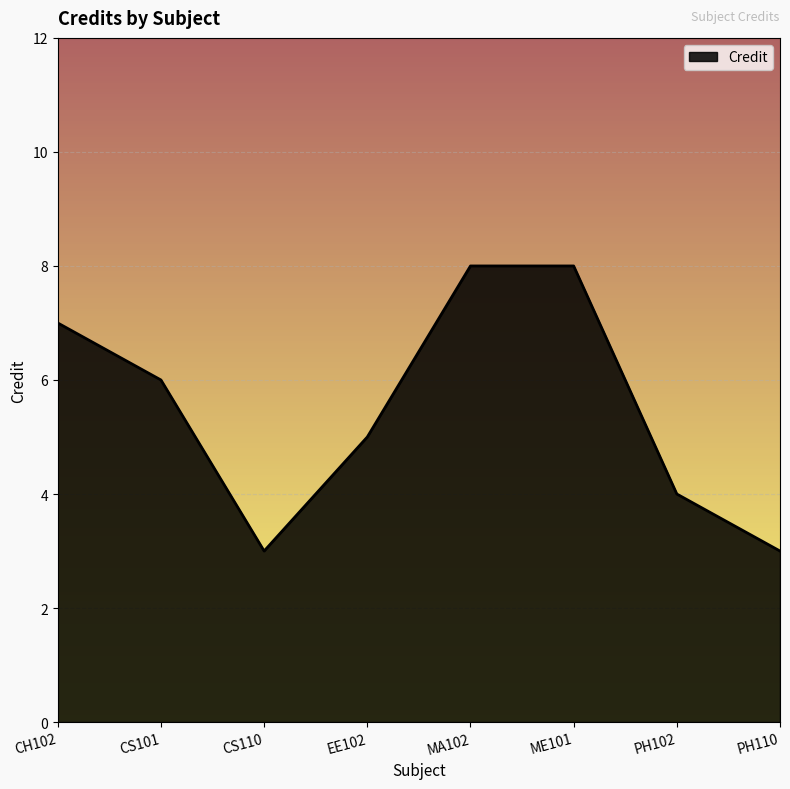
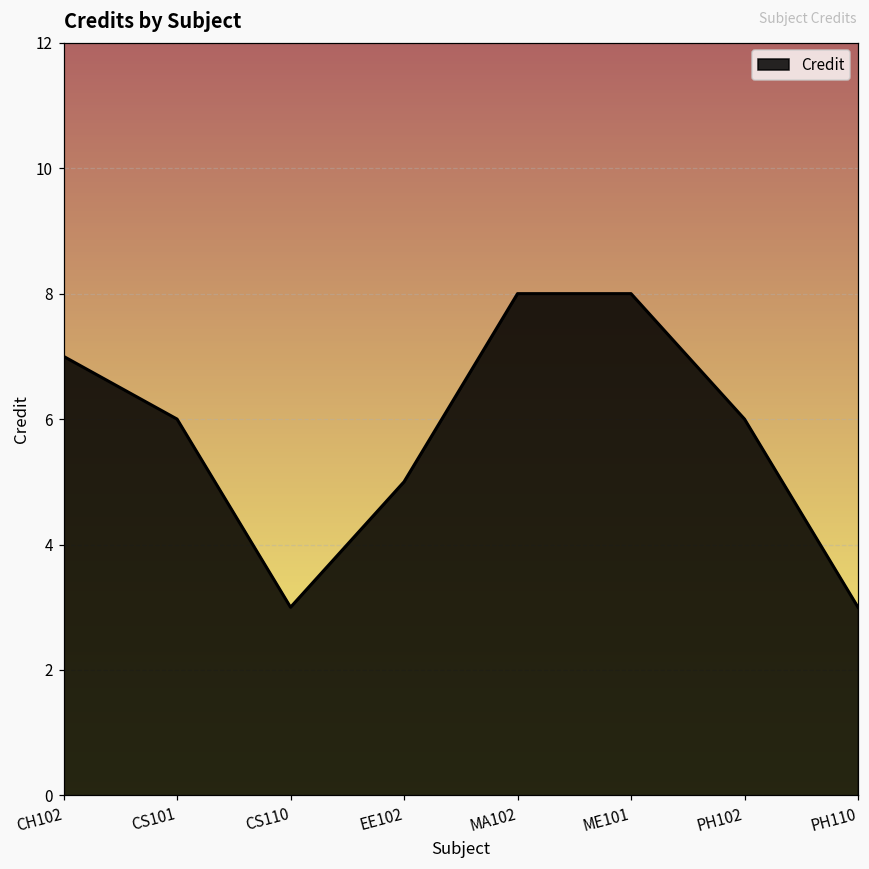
PH102: 4 -> 6
